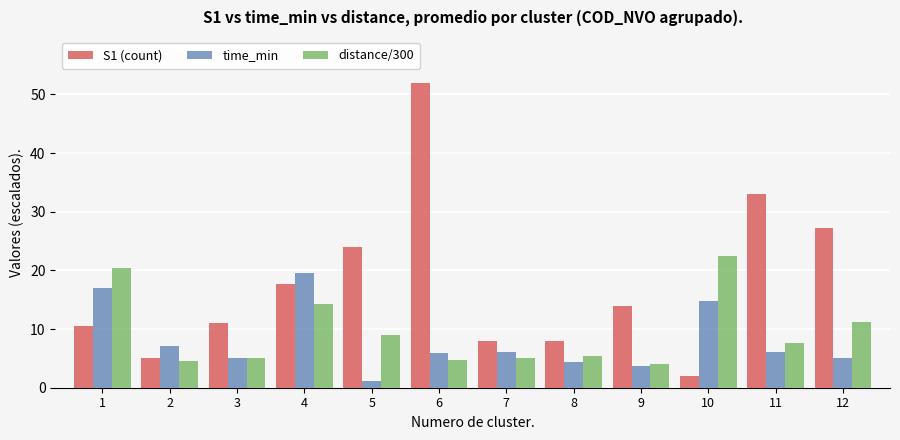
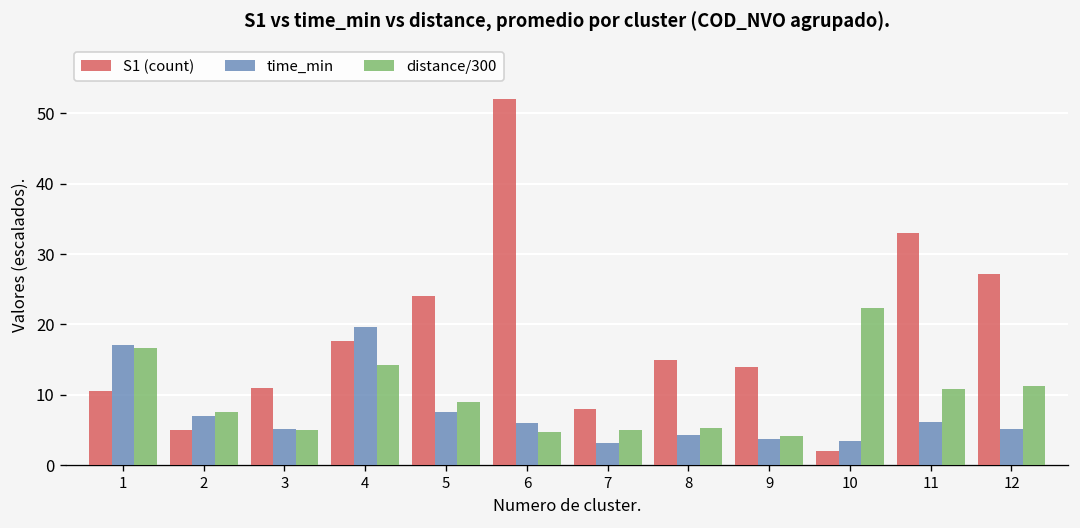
distance/300, 1: 20 -> 17
distance/300, 2: 5 -> 8
time_min, 5: 1 -> 8
time_min, 7: 6 -> 3
S1 (count), 8: 8 -> 15
time_min, 10: 15 -> 3
distance/300, 11: 8 -> 11
